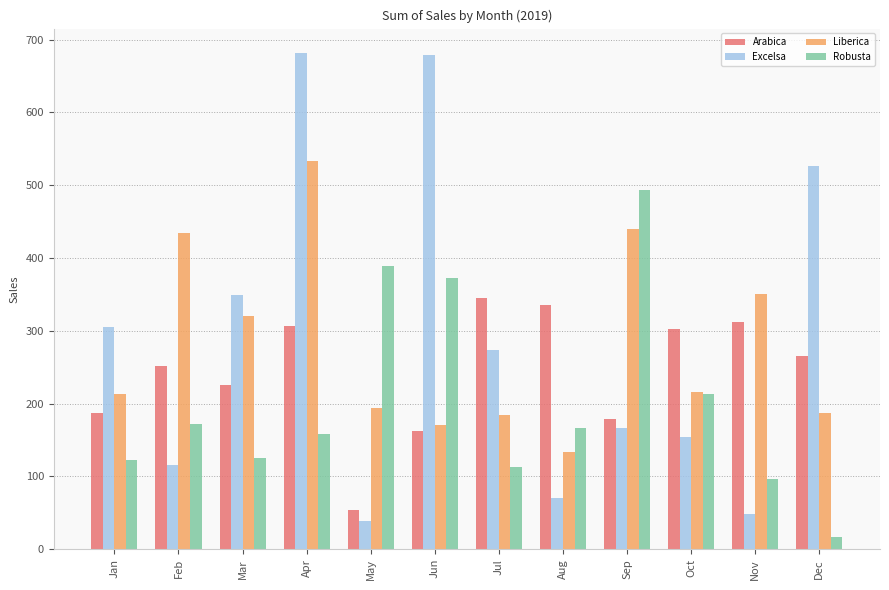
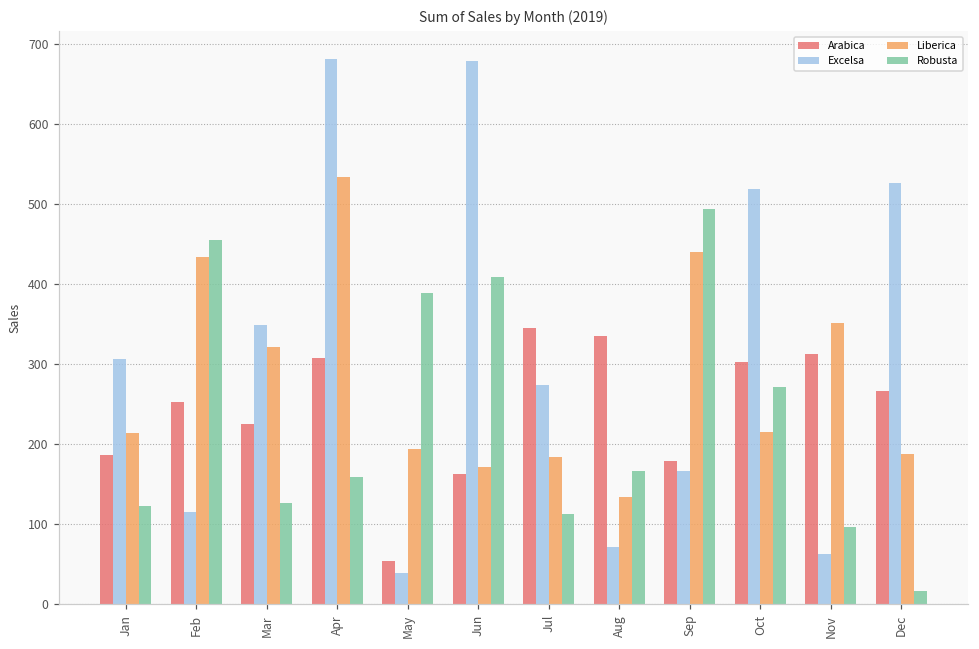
Robusta, Feb: 170 -> 450
Robusta, Jun: 370 -> 410
Excelsa, Oct: 150 -> 520
Robusta, Oct: 210 -> 270
Excelsa, Nov: 50 -> 60
